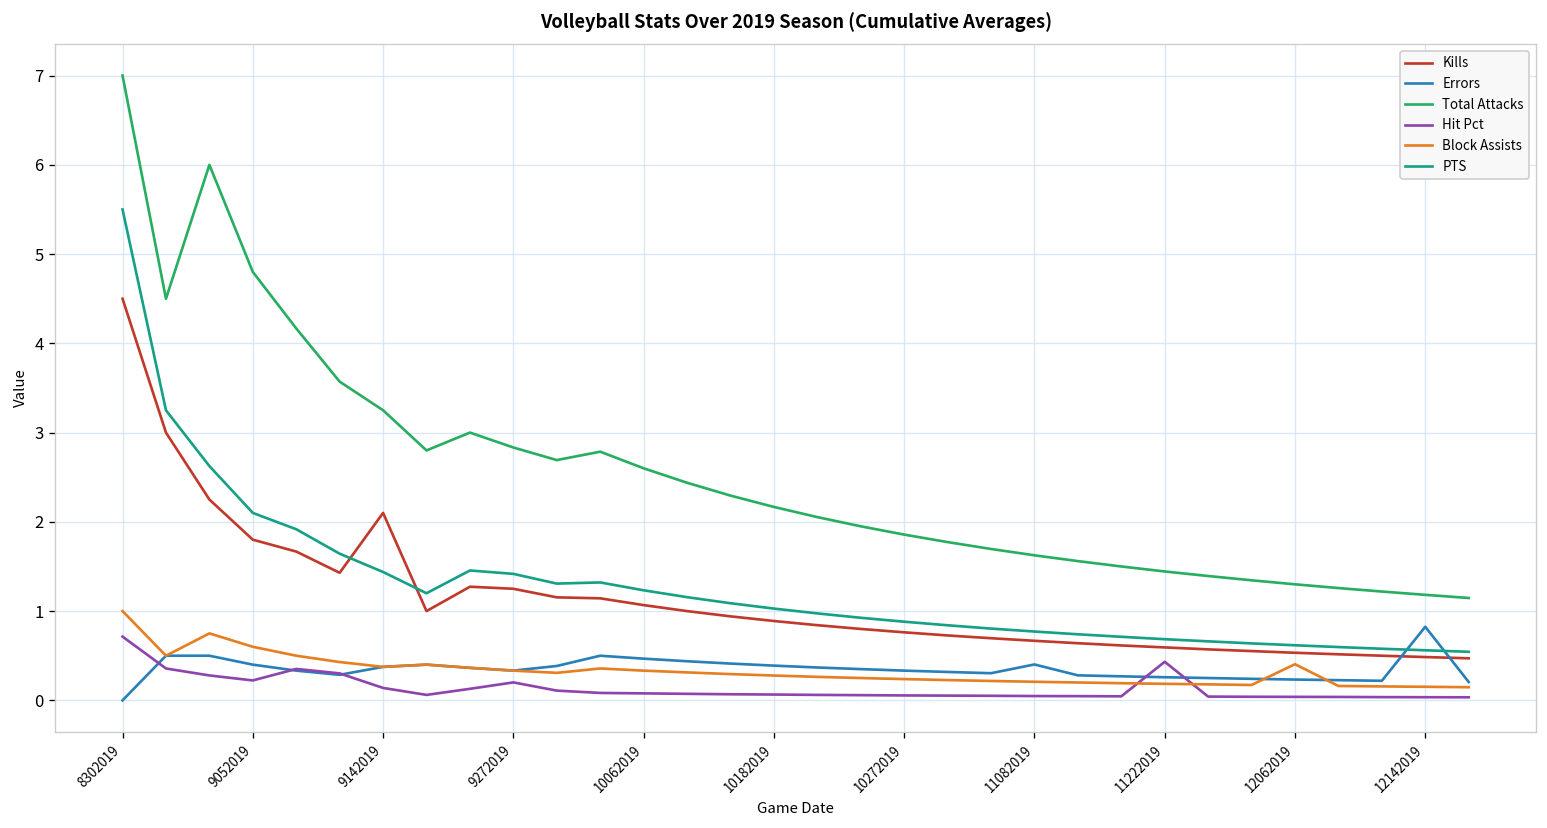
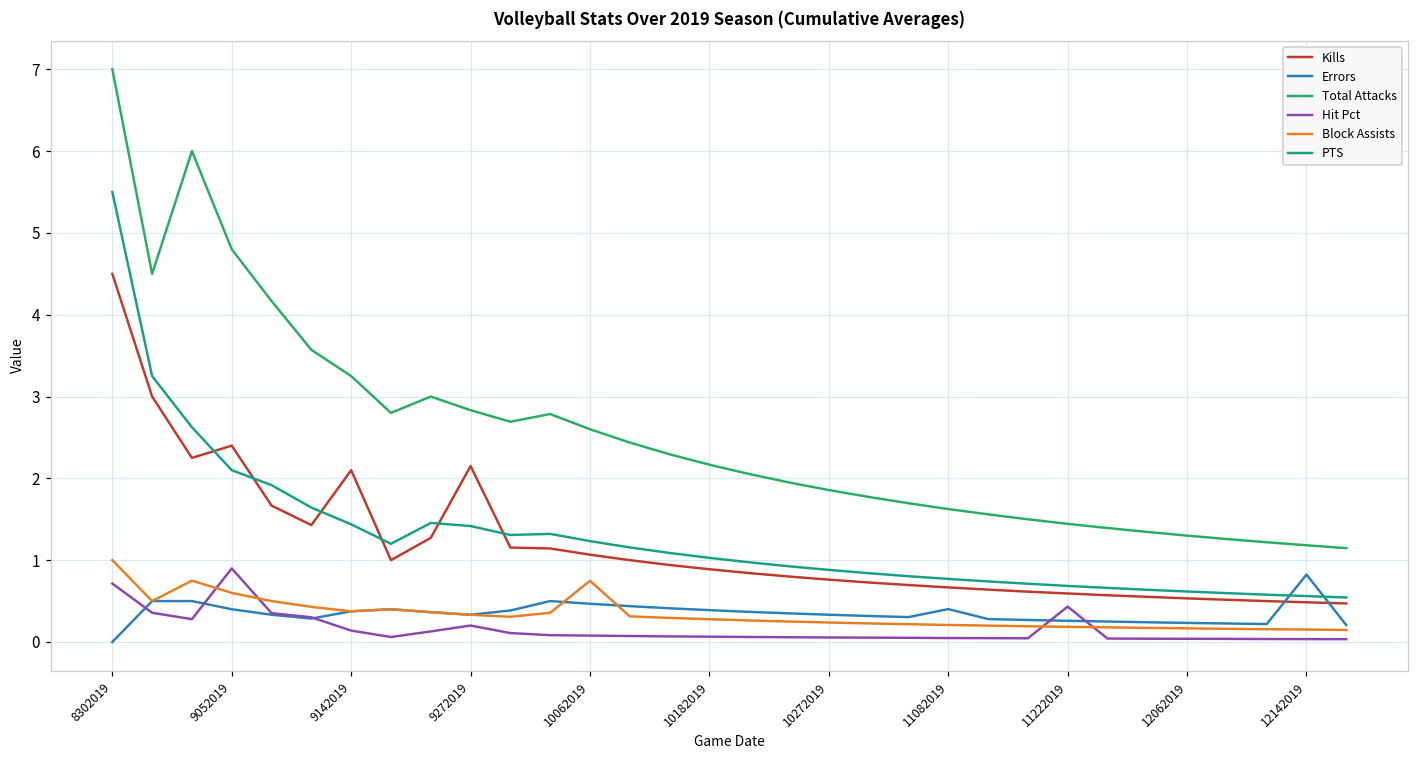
Kills, 9052019: 1.8 -> 2.4
Hit Pct, 9052019: 0.2 -> 0.9
Kills, 9272019: 1.3 -> 2.2
Block Assists, 10062019: 0.3 -> 0.7
Block Assists, 12062019: 0.4 -> 0.2
